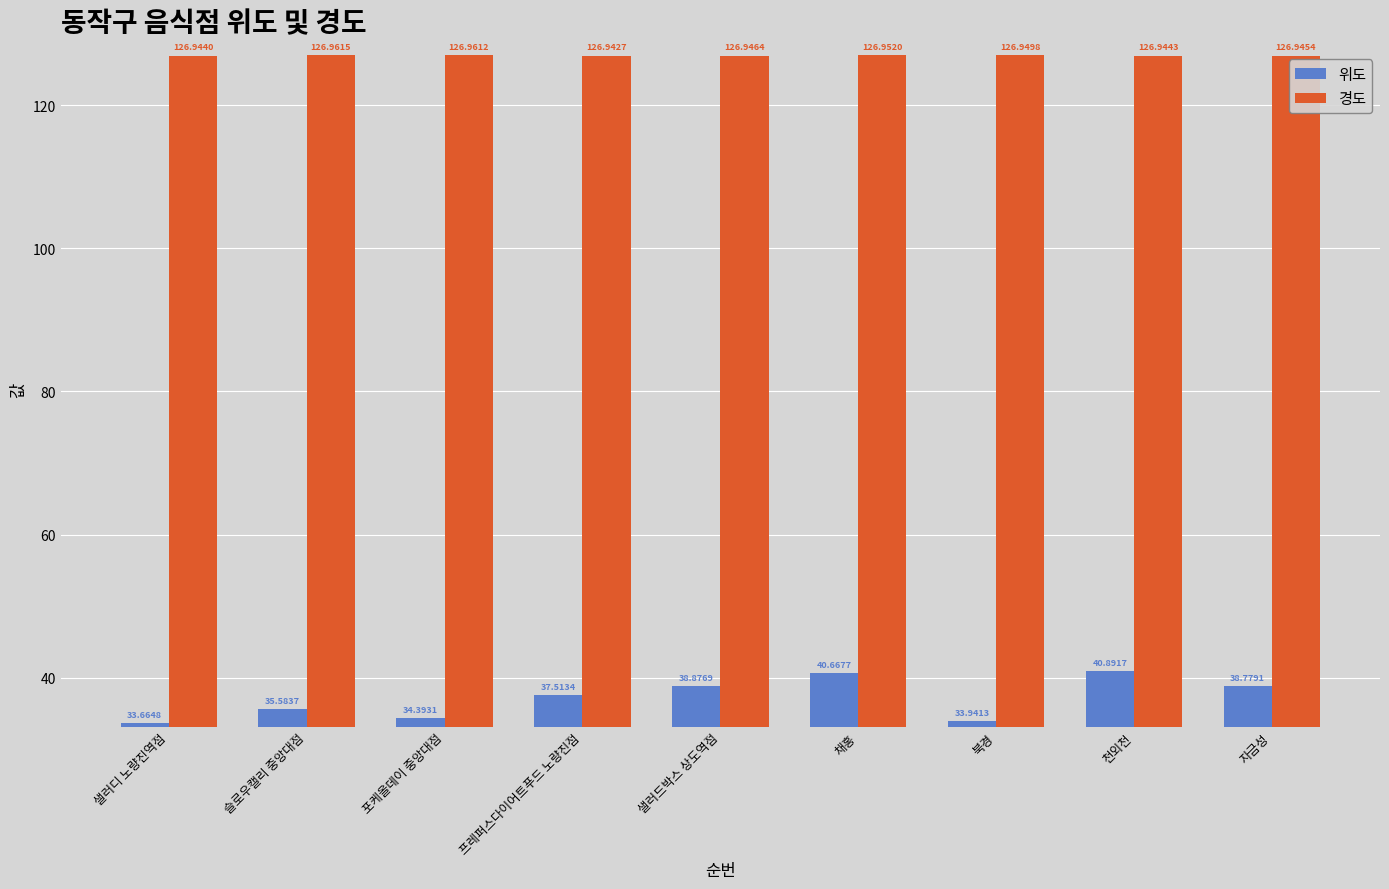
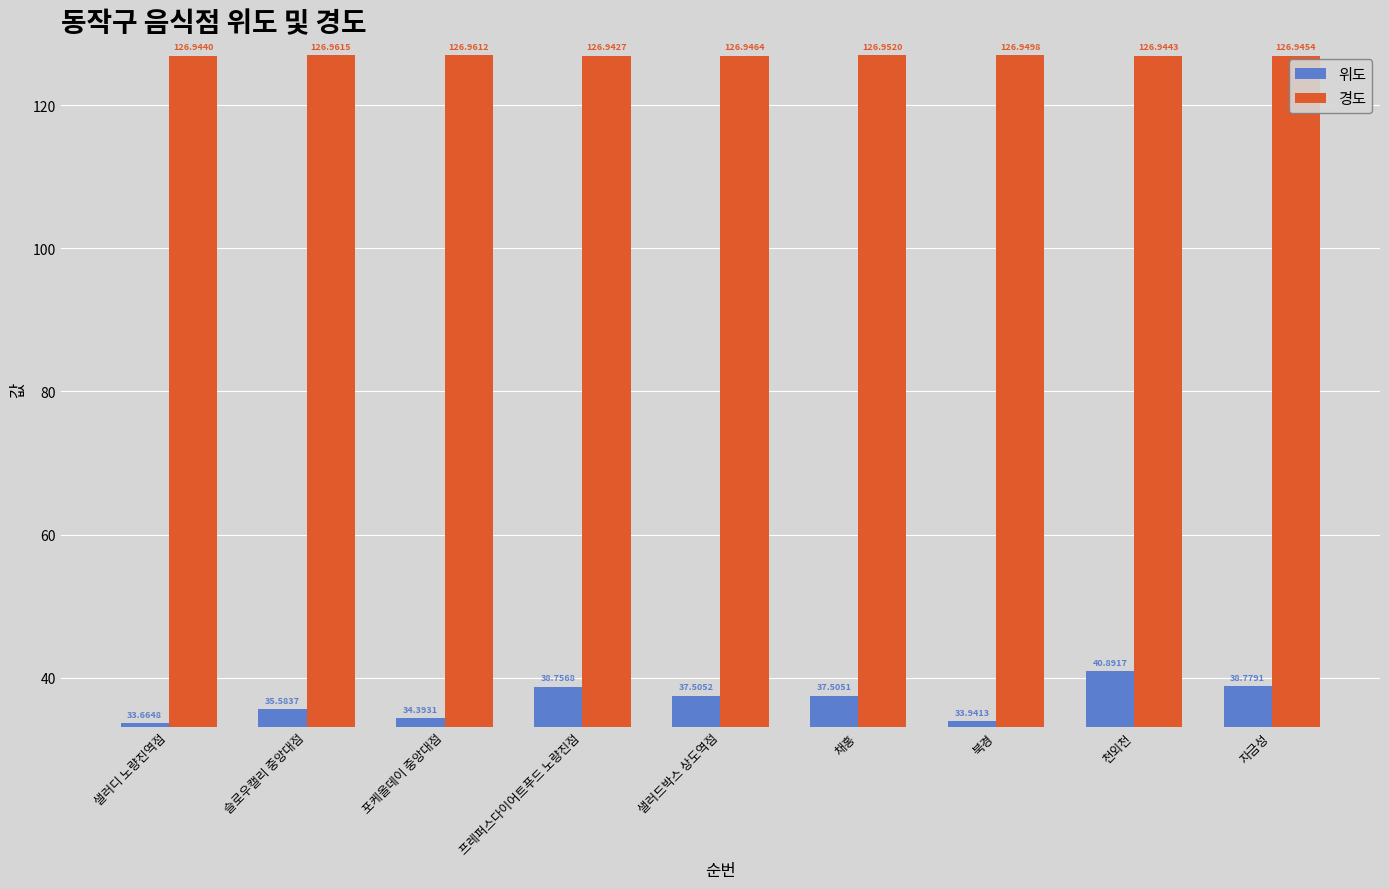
위도, 프레퍼스다이어트푸드 노량진점: 37.5134 -> 38.7568
위도, 샐러드박스 상도역점: 38.8769 -> 37.5052
위도, 채홍: 40.6677 -> 37.5051
